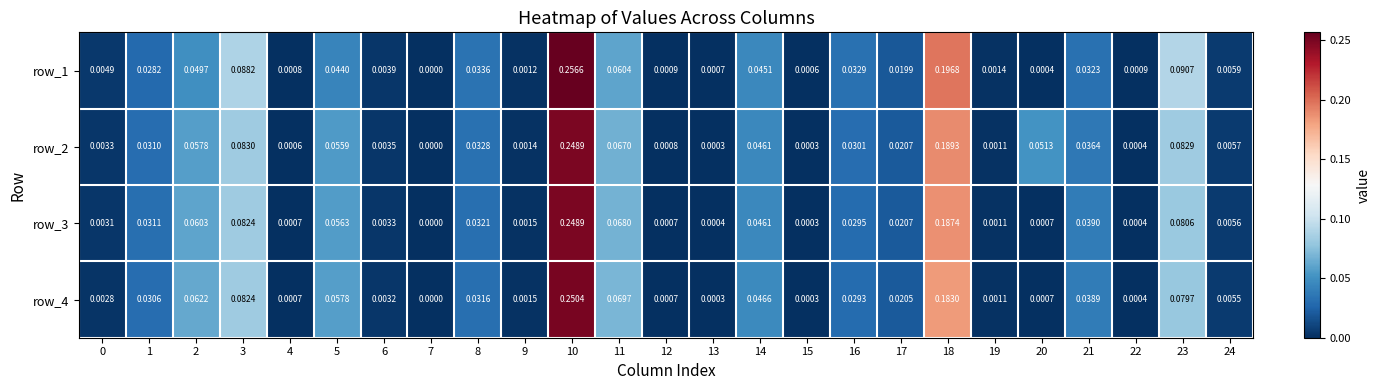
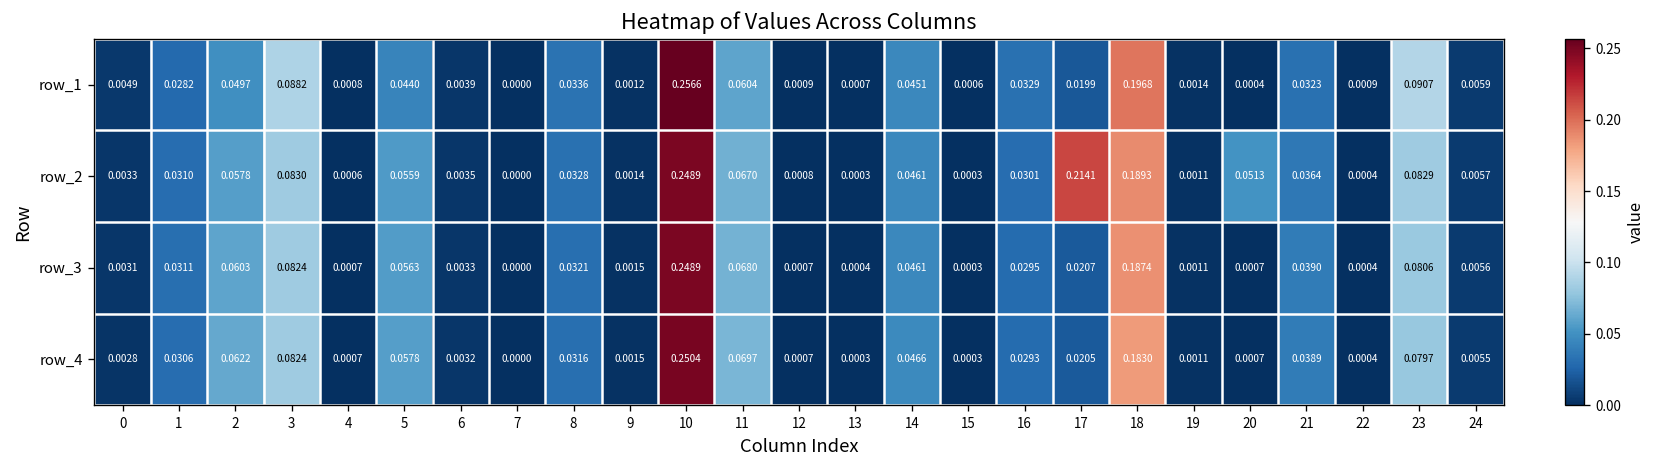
row_2, 17: 0.0207 -> 0.2141
